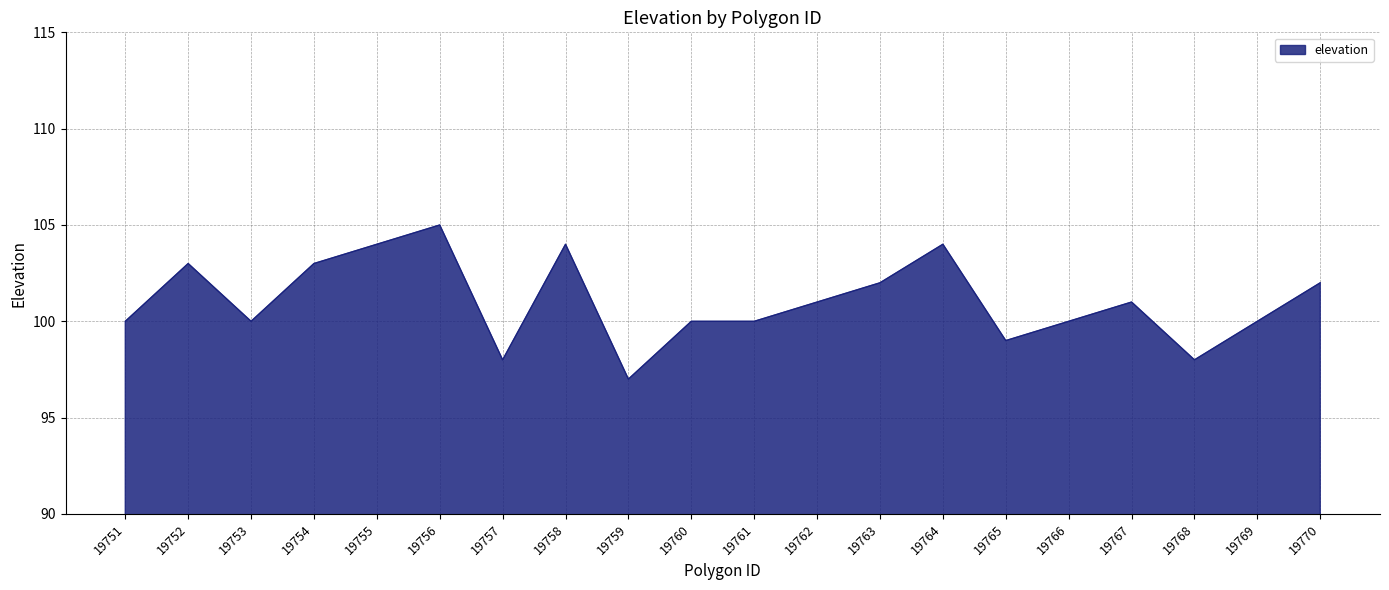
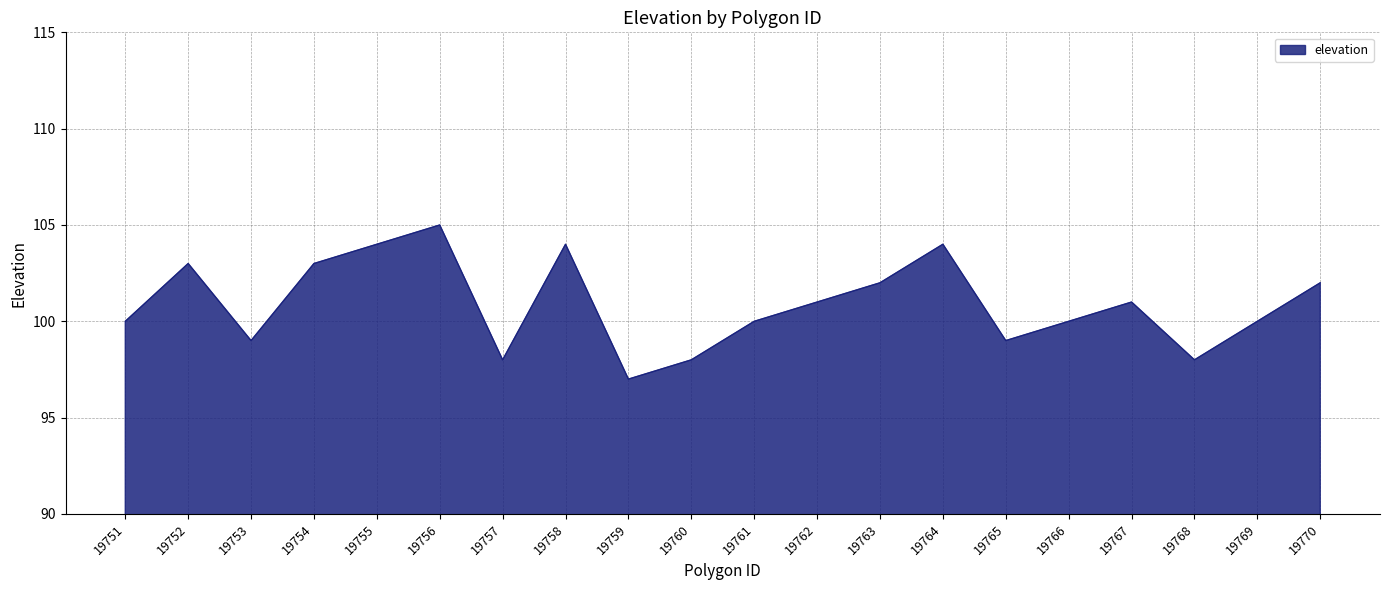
19753: 100 -> 99
19760: 100 -> 98
